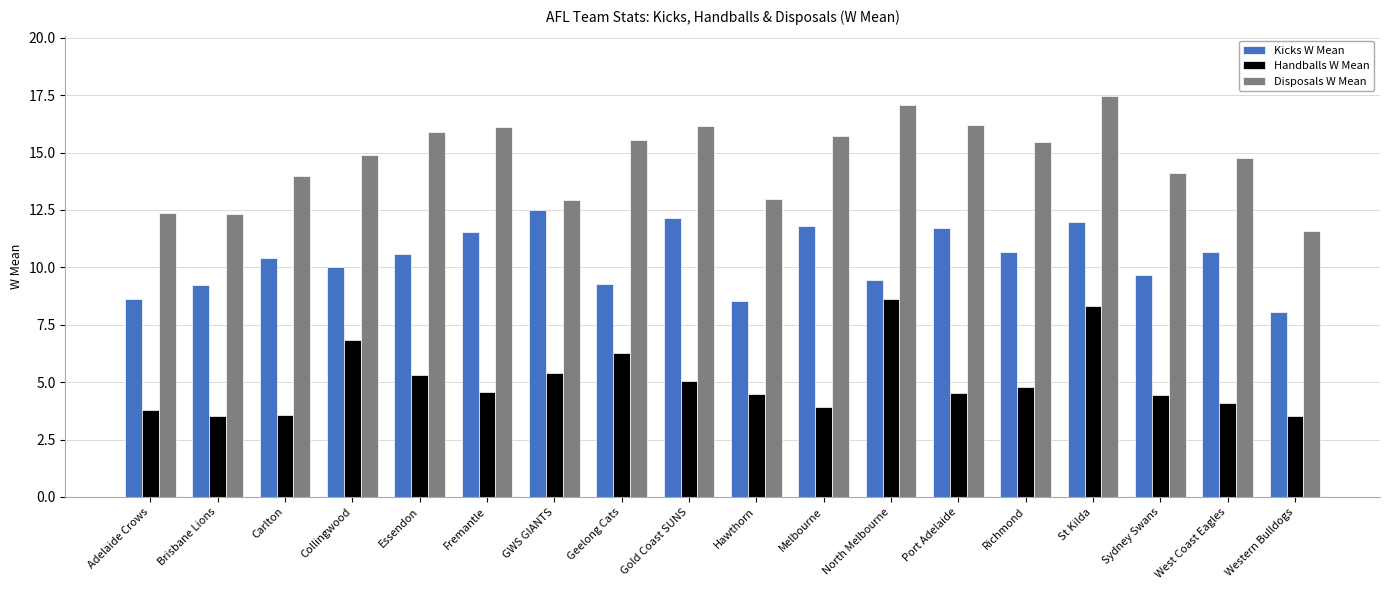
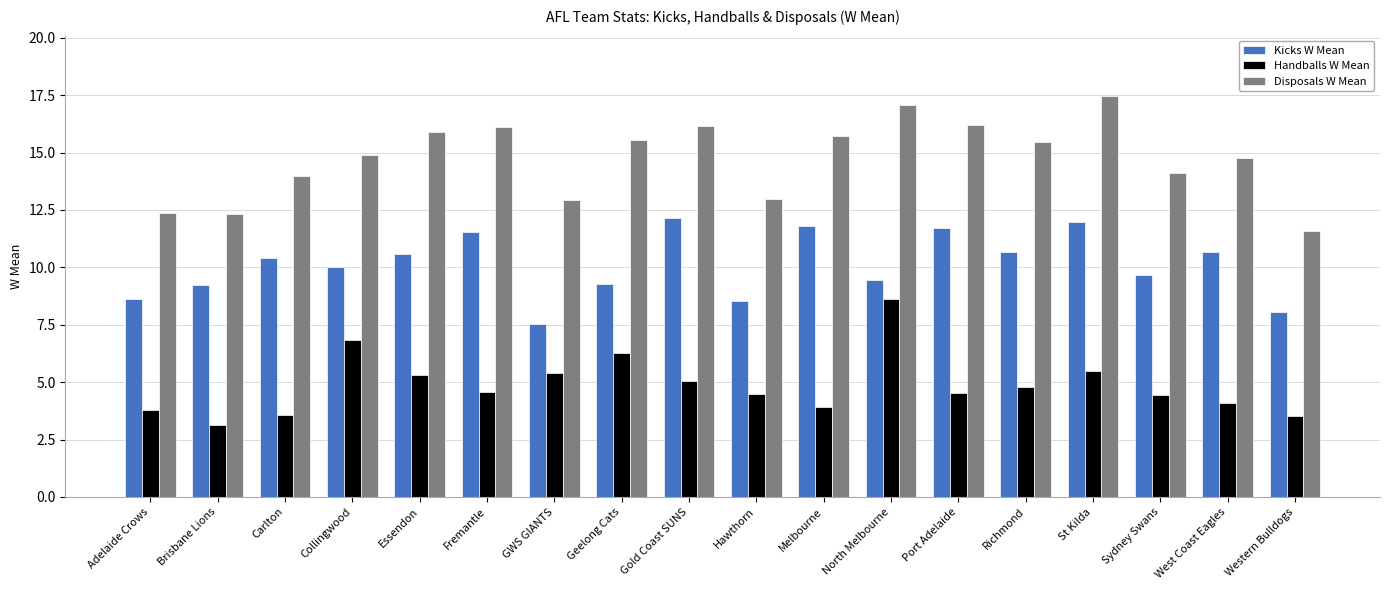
Handballs W Mean, Brisbane Lions: 3.5 -> 3.1
Kicks W Mean, GWS GIANTS: 12.5 -> 7.5
Handballs W Mean, St Kilda: 8.3 -> 5.5
